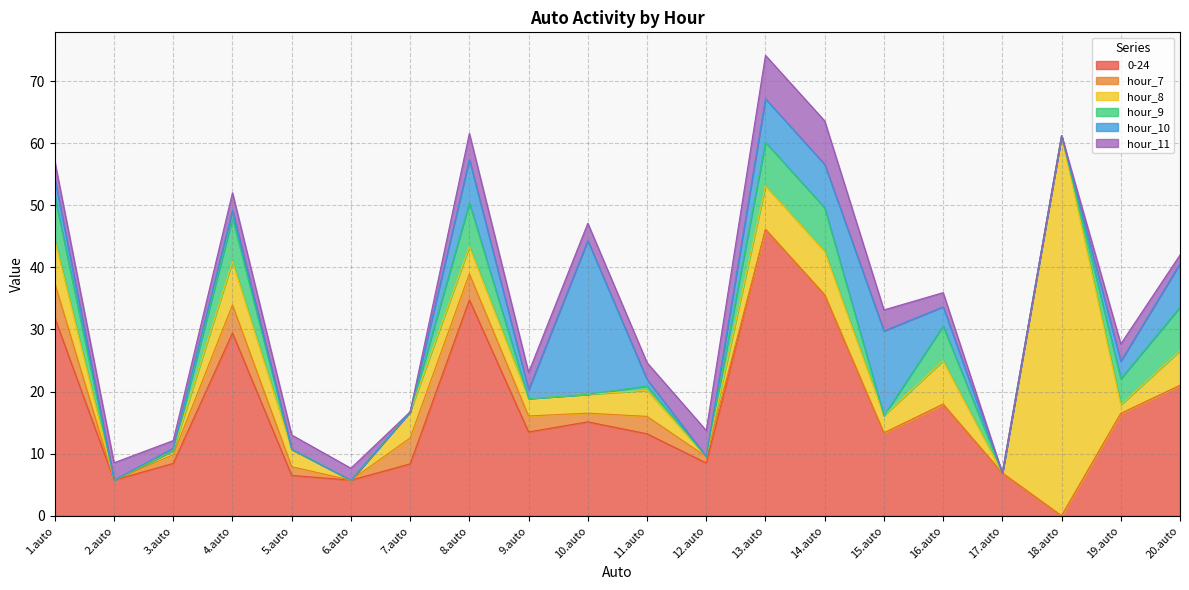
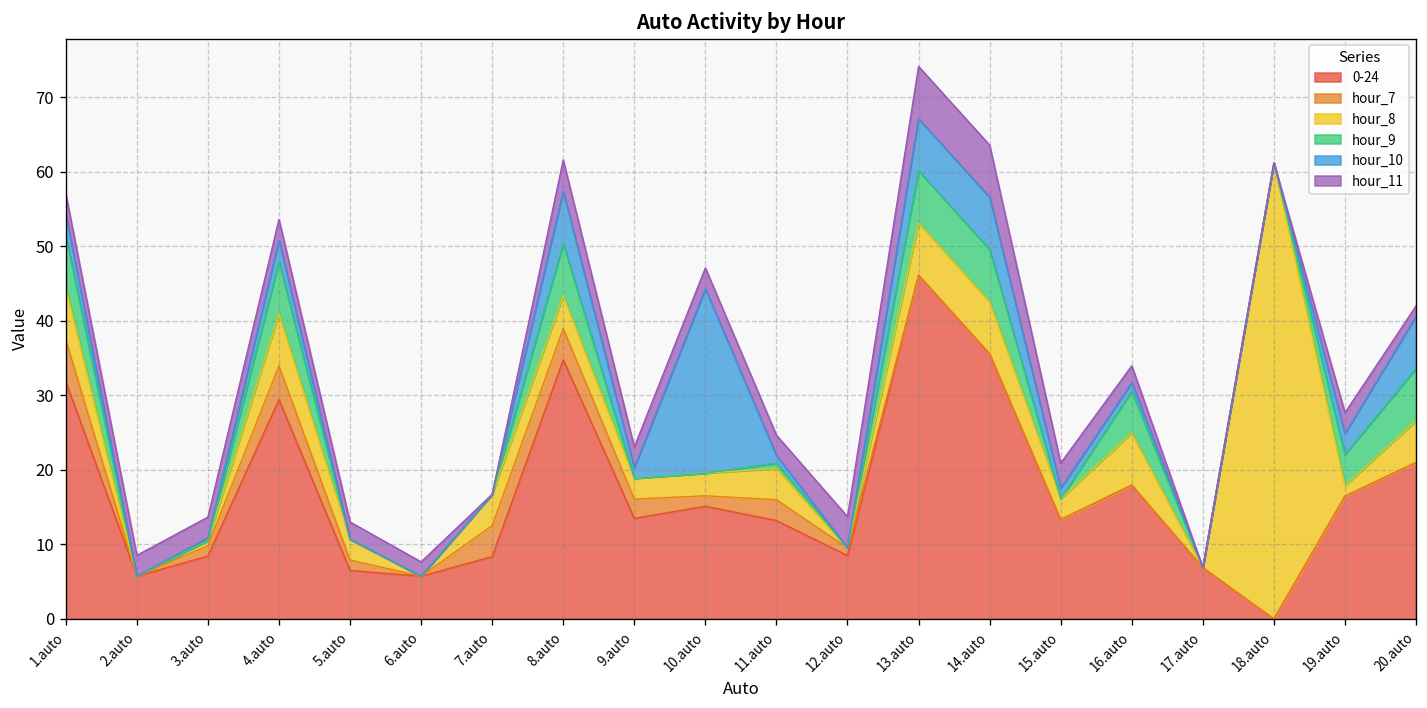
hour_11, 3.auto: 1 -> 3
hour_10, 4.auto: 1 -> 3
hour_10, 15.auto: 14 -> 1
hour_10, 16.auto: 3 -> 1
